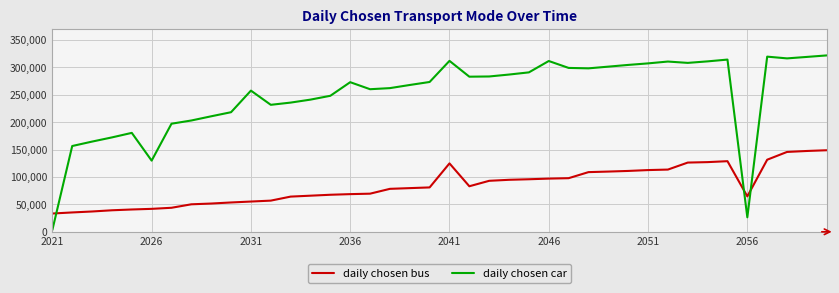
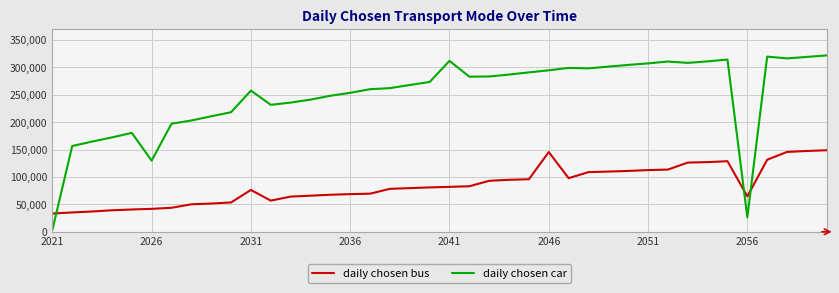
daily chosen bus, 2031: 60,000 -> 80,000
daily chosen car, 2036: 270,000 -> 250,000
daily chosen bus, 2041: 120,000 -> 80,000
daily chosen bus, 2046: 100,000 -> 150,000
daily chosen car, 2046: 310,000 -> 290,000
